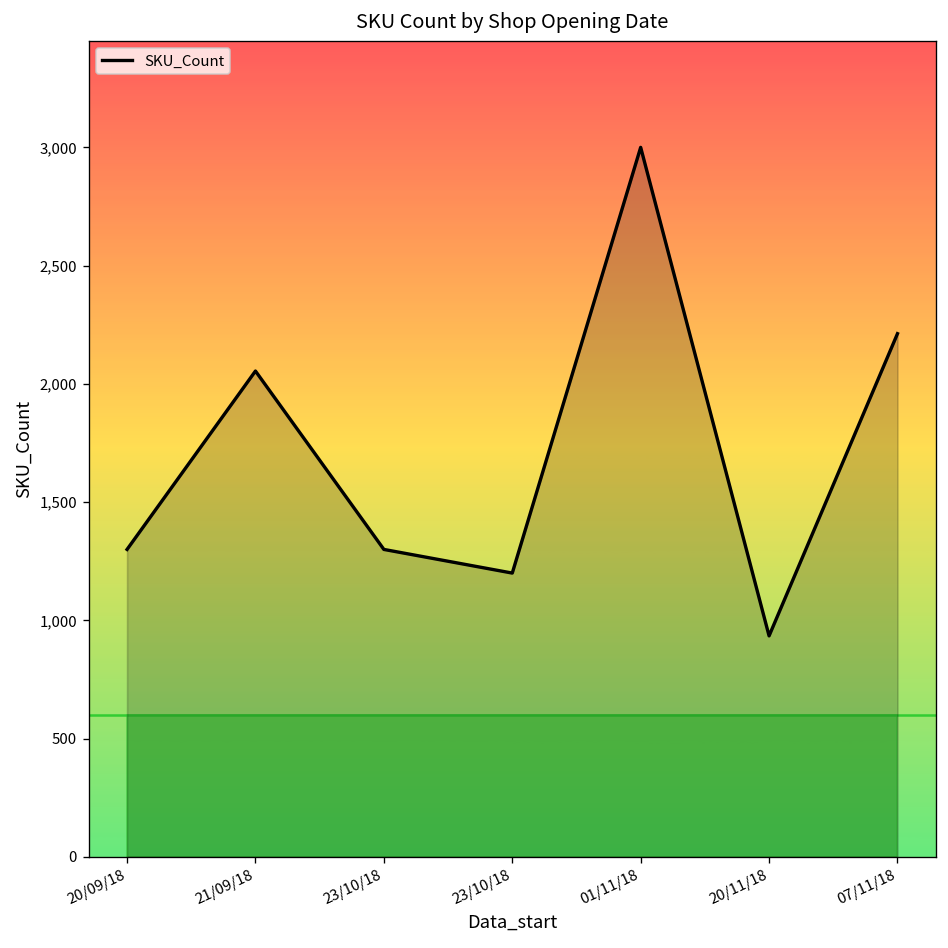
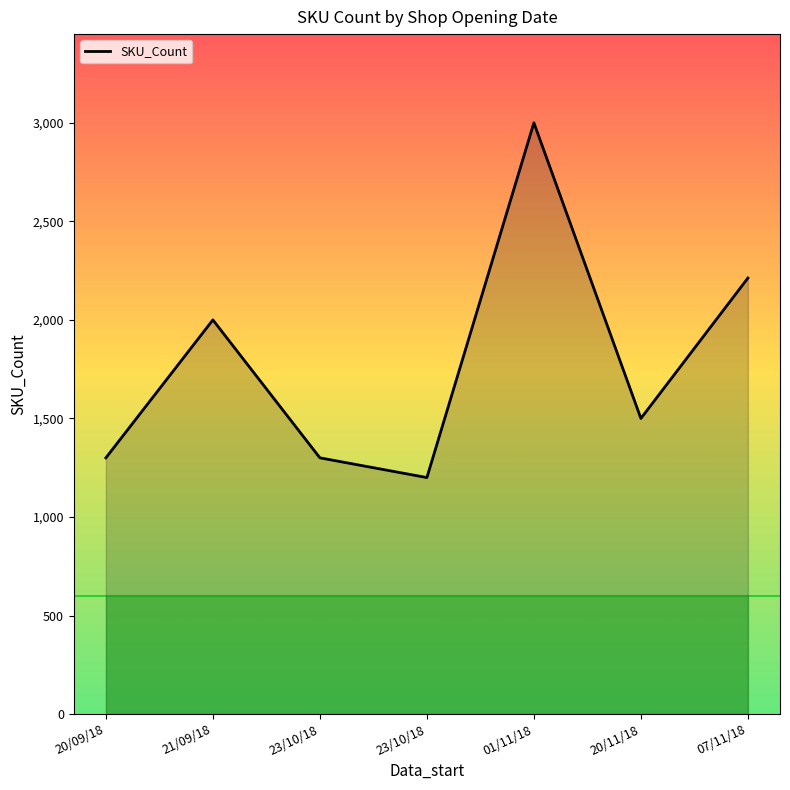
SKU_Count, 21/09/18: 2,050 -> 2,000
SKU_Count, 20/11/18: 930 -> 1,500
